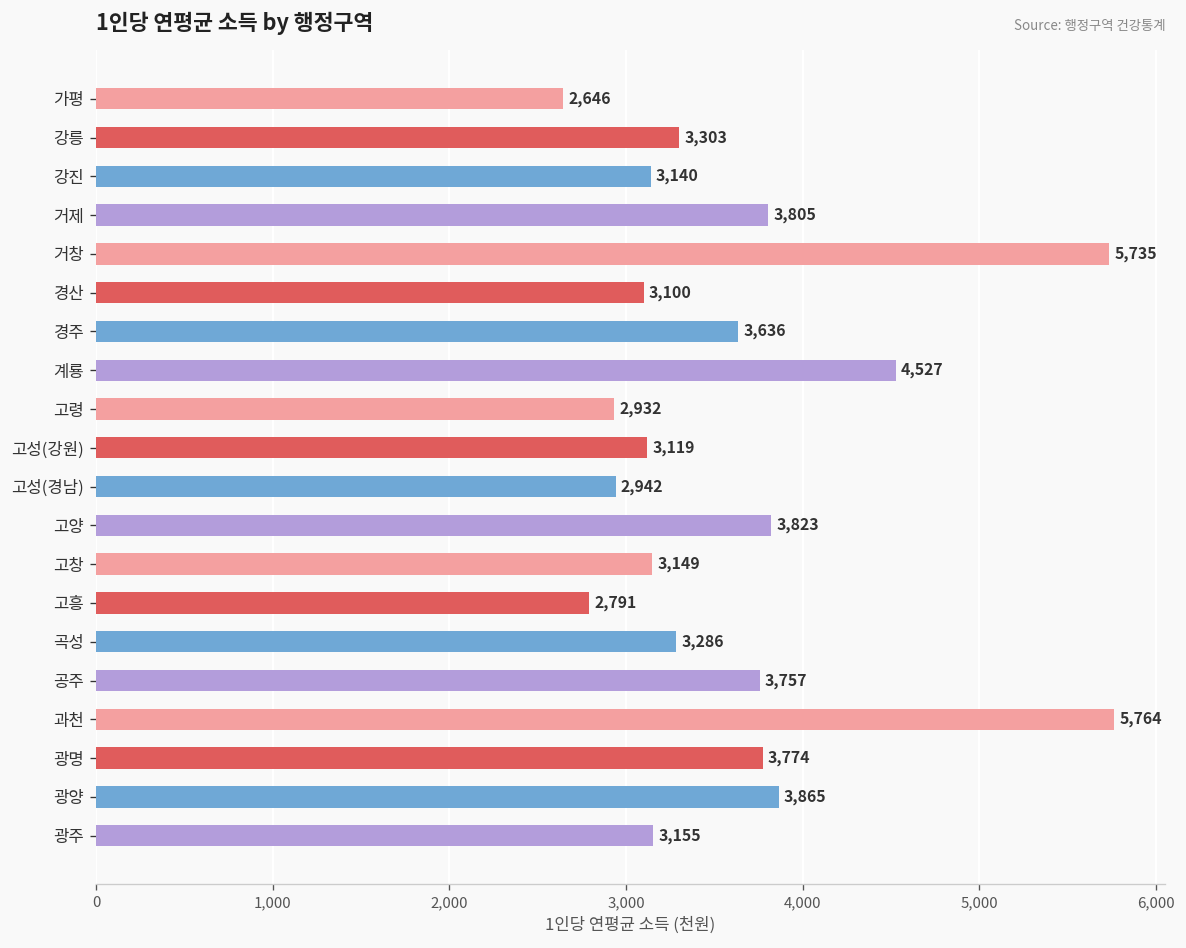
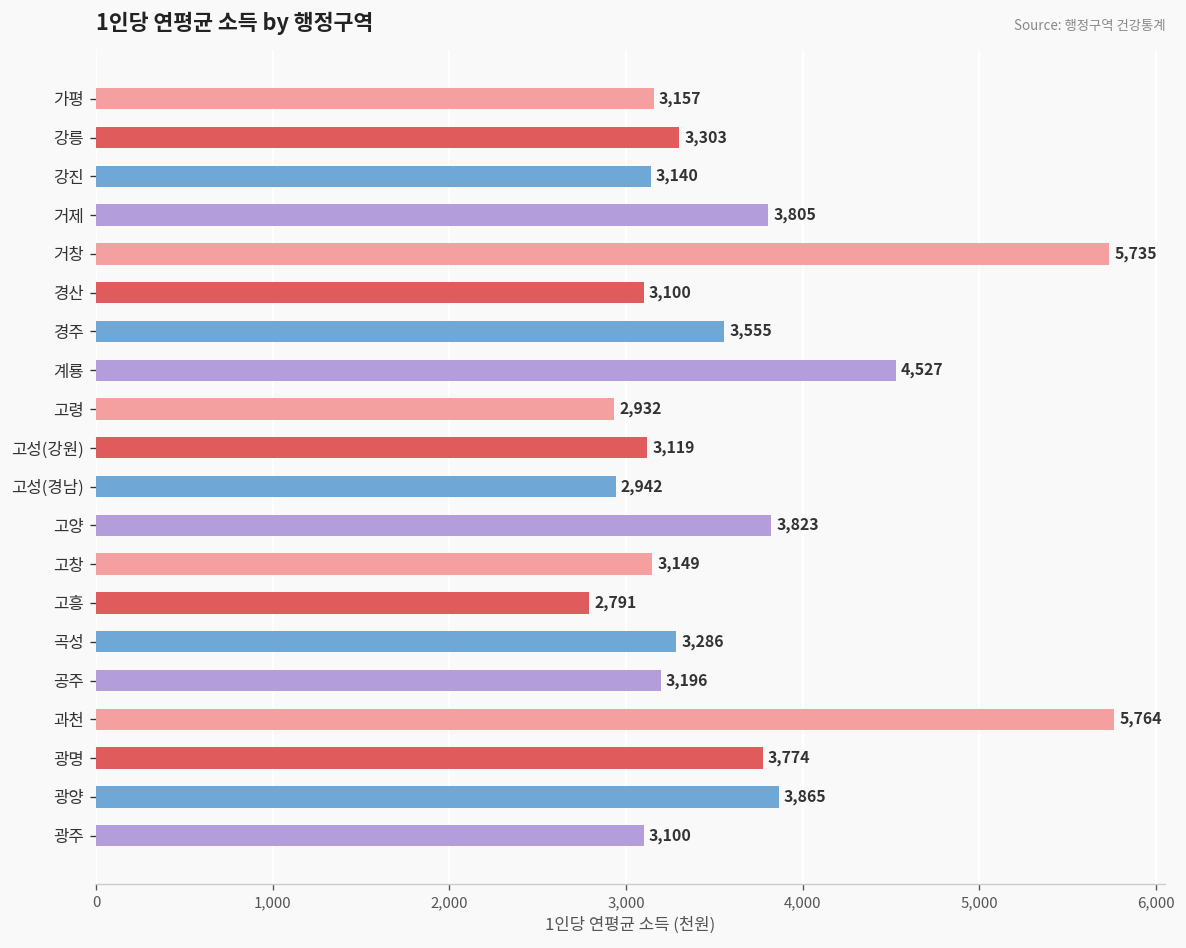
가평: 2,646 -> 3,157
경주: 3,636 -> 3,555
공주: 3,757 -> 3,196
광주: 3,155 -> 3,100
